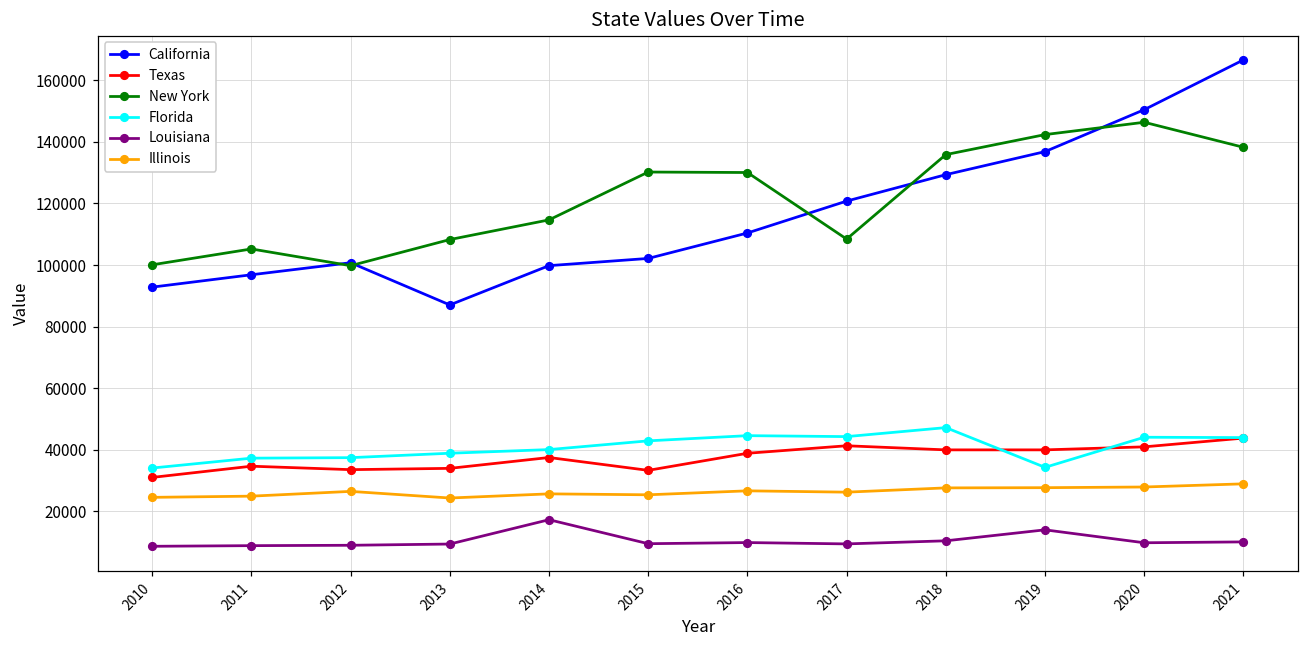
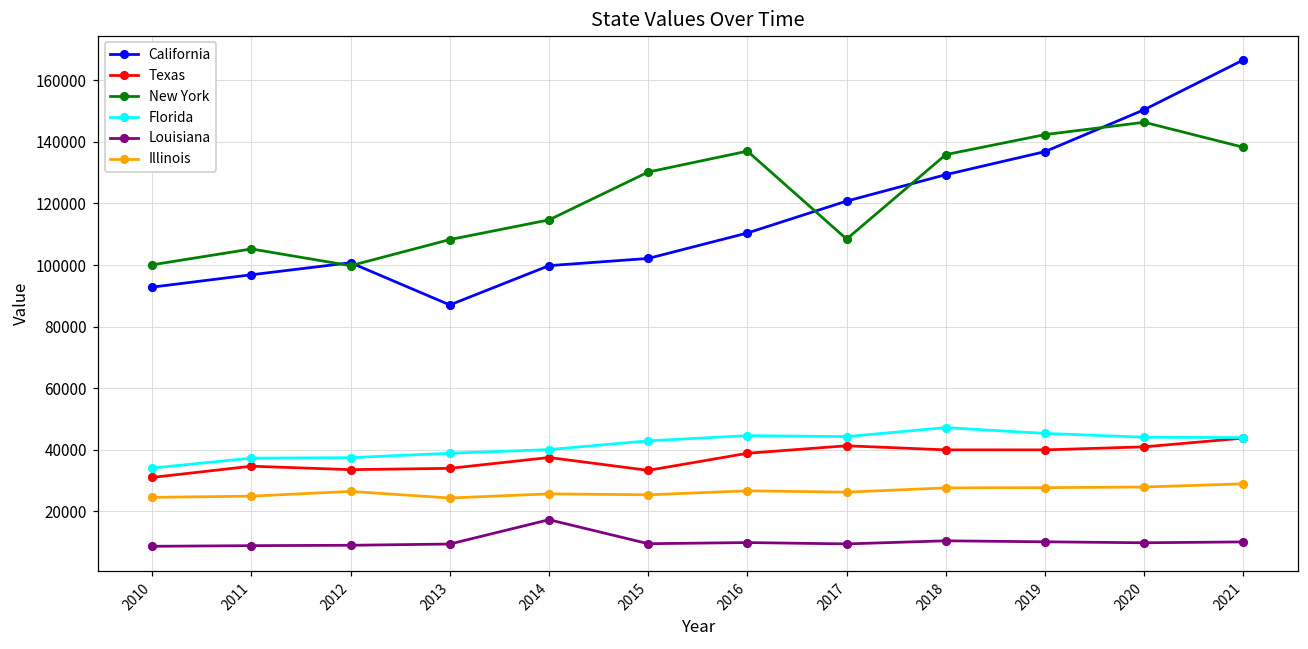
New York, 2016: 130000 -> 137000
Florida, 2019: 34000 -> 45000
Louisiana, 2019: 14000 -> 10000
